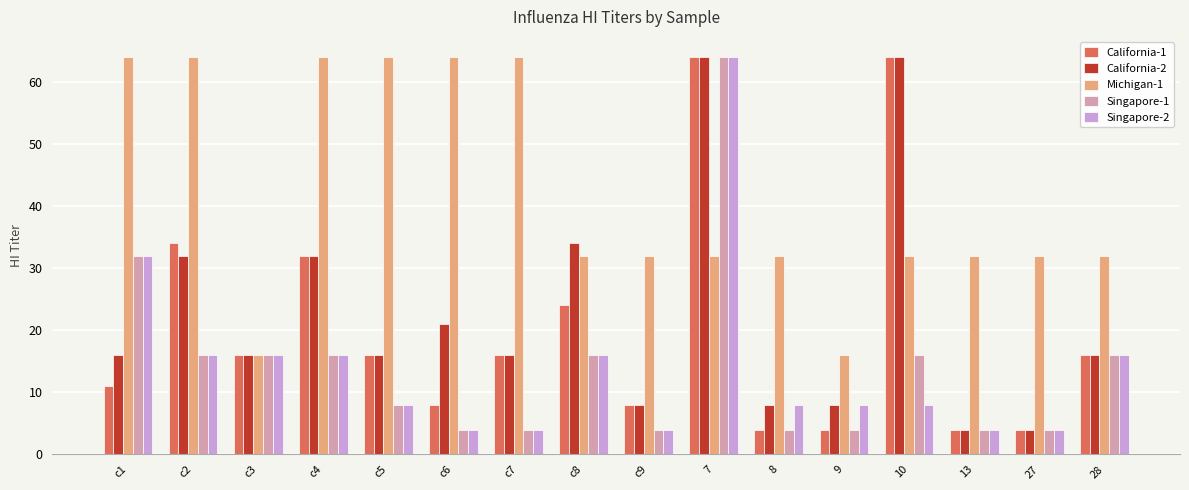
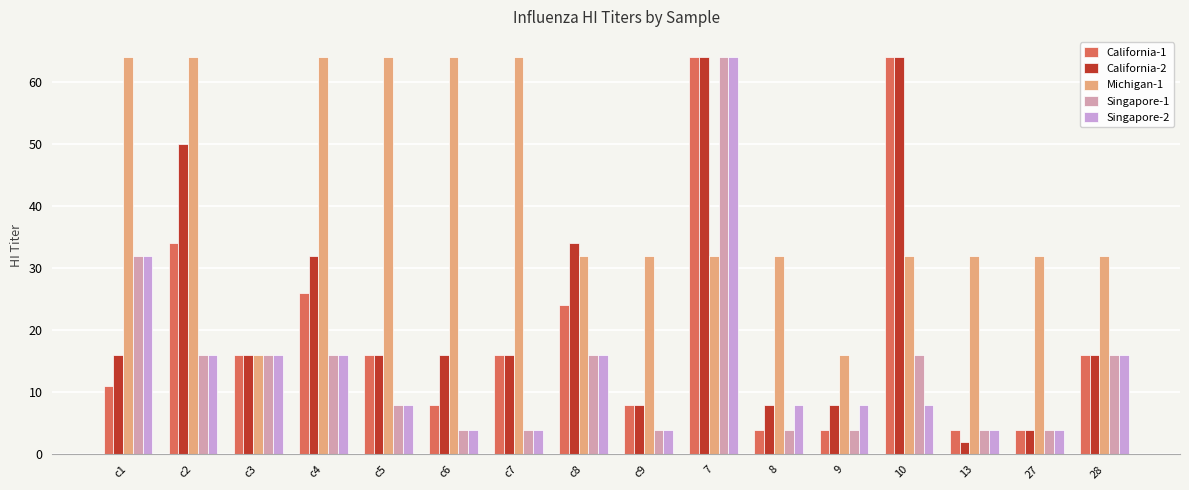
California-2, c2: 32 -> 50
California-1, c4: 32 -> 26
California-2, c6: 21 -> 16
California-2, 13: 4 -> 2
